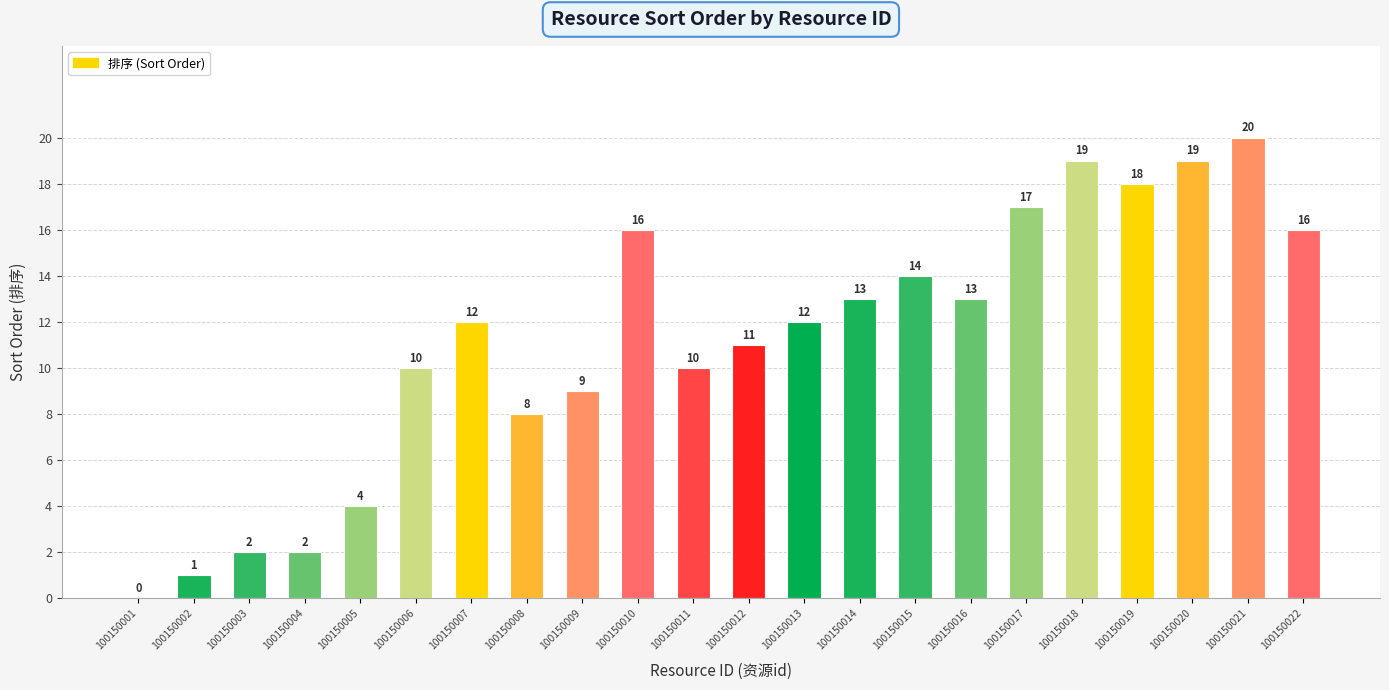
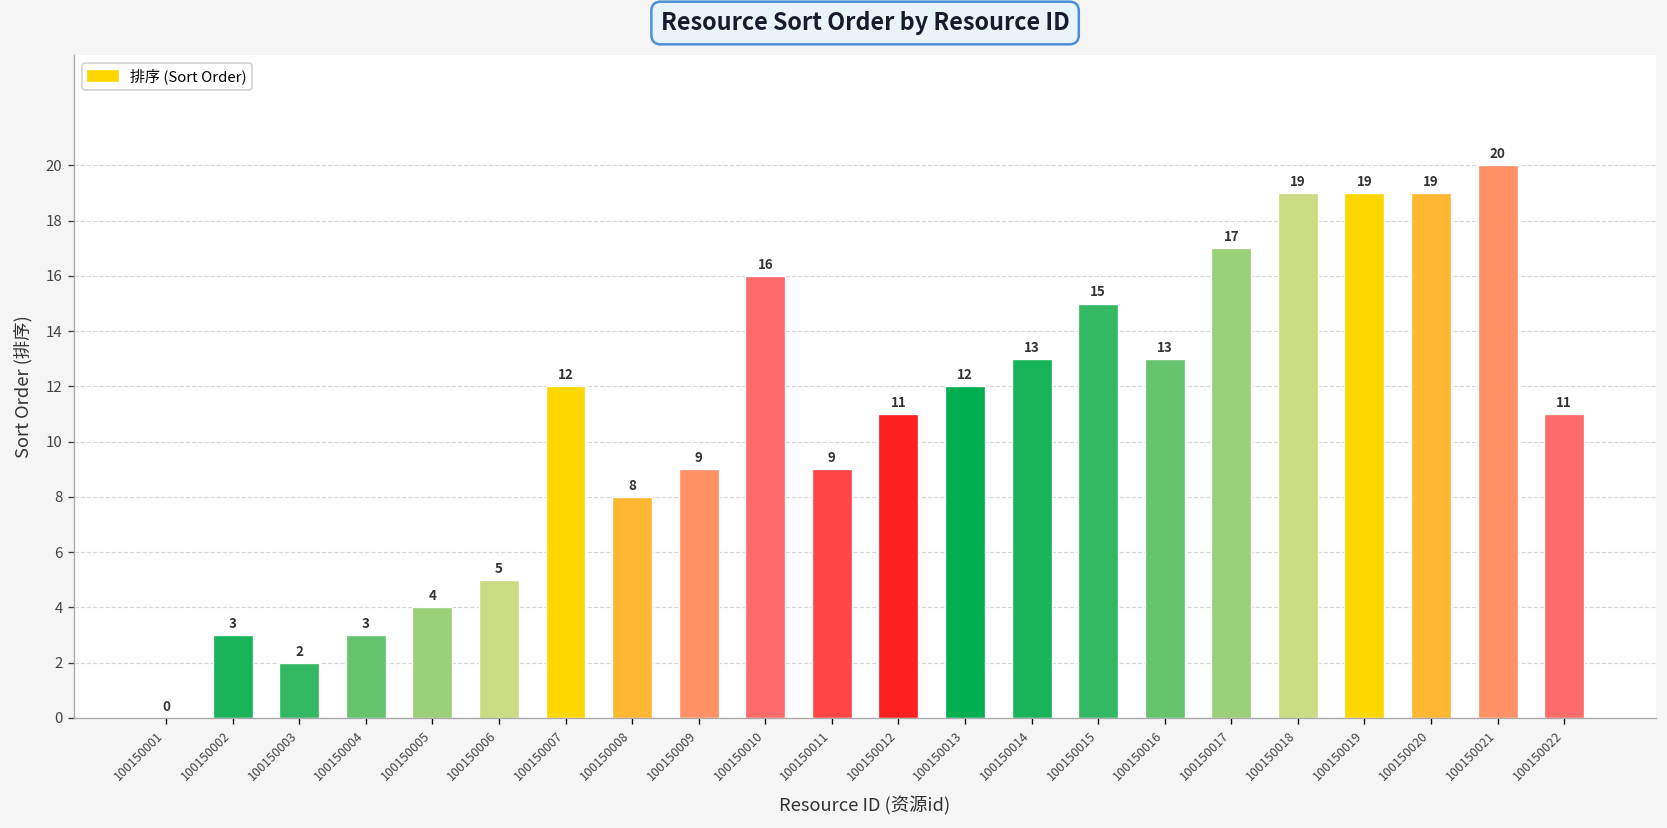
100150002: 1 -> 3
100150004: 2 -> 3
100150006: 10 -> 5
100150011: 10 -> 9
100150015: 14 -> 15
100150019: 18 -> 19
100150022: 16 -> 11
